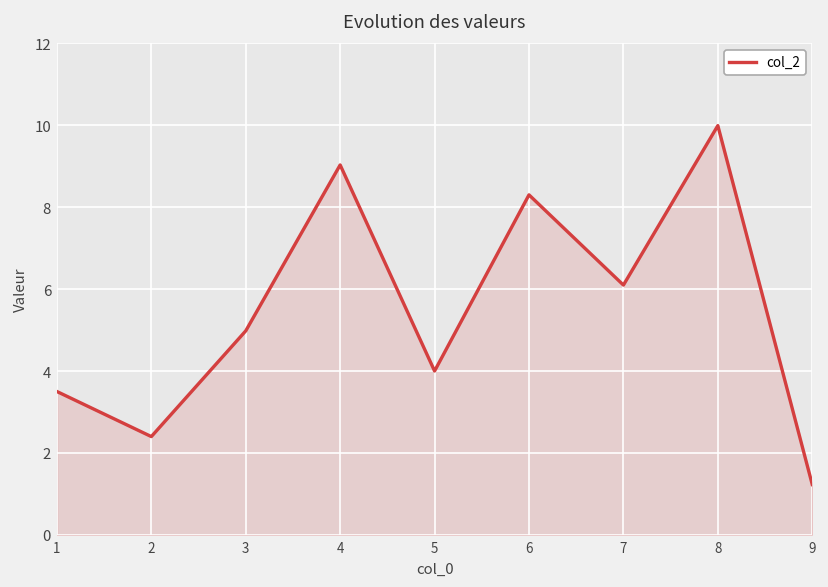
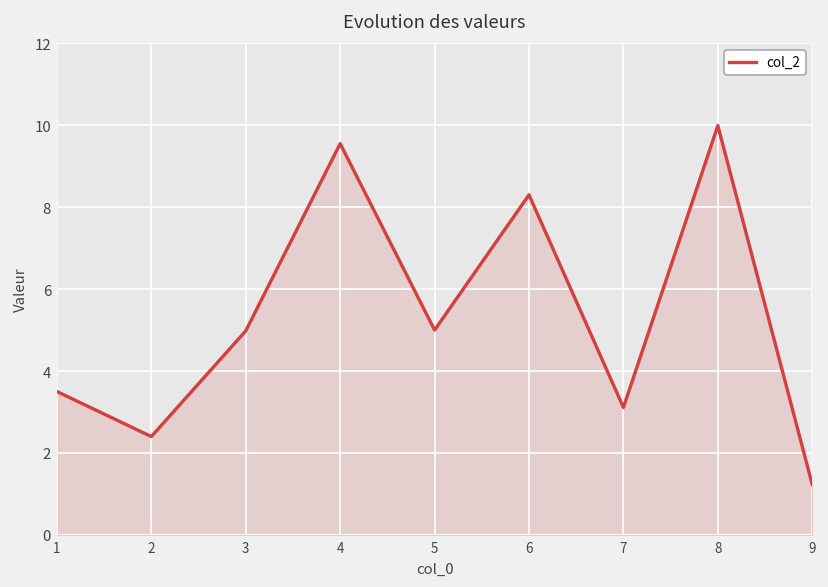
4: 9.0 -> 9.6
5: 4 -> 5
7: 6.1 -> 3.1
